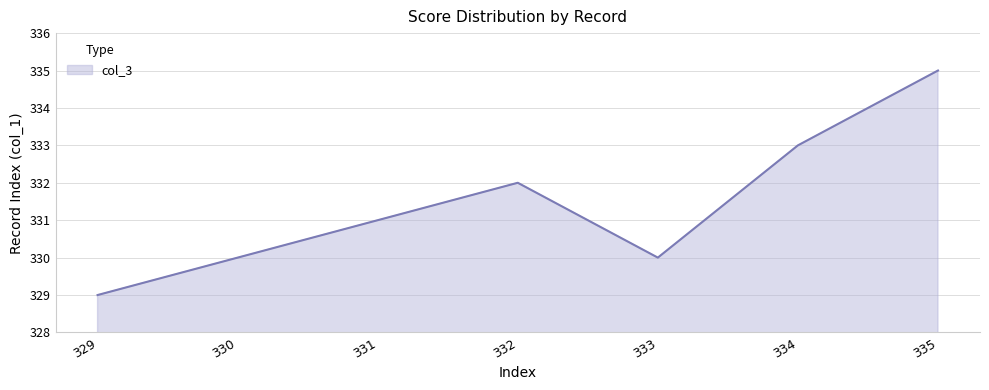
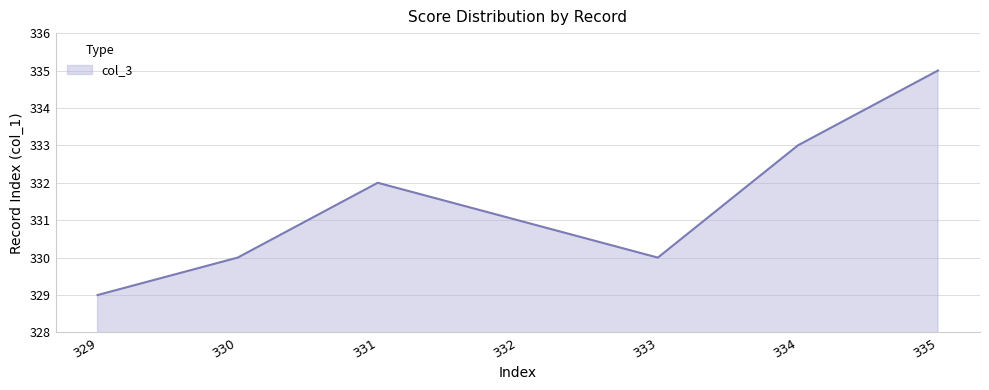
331: 331 -> 332
332: 332 -> 331
